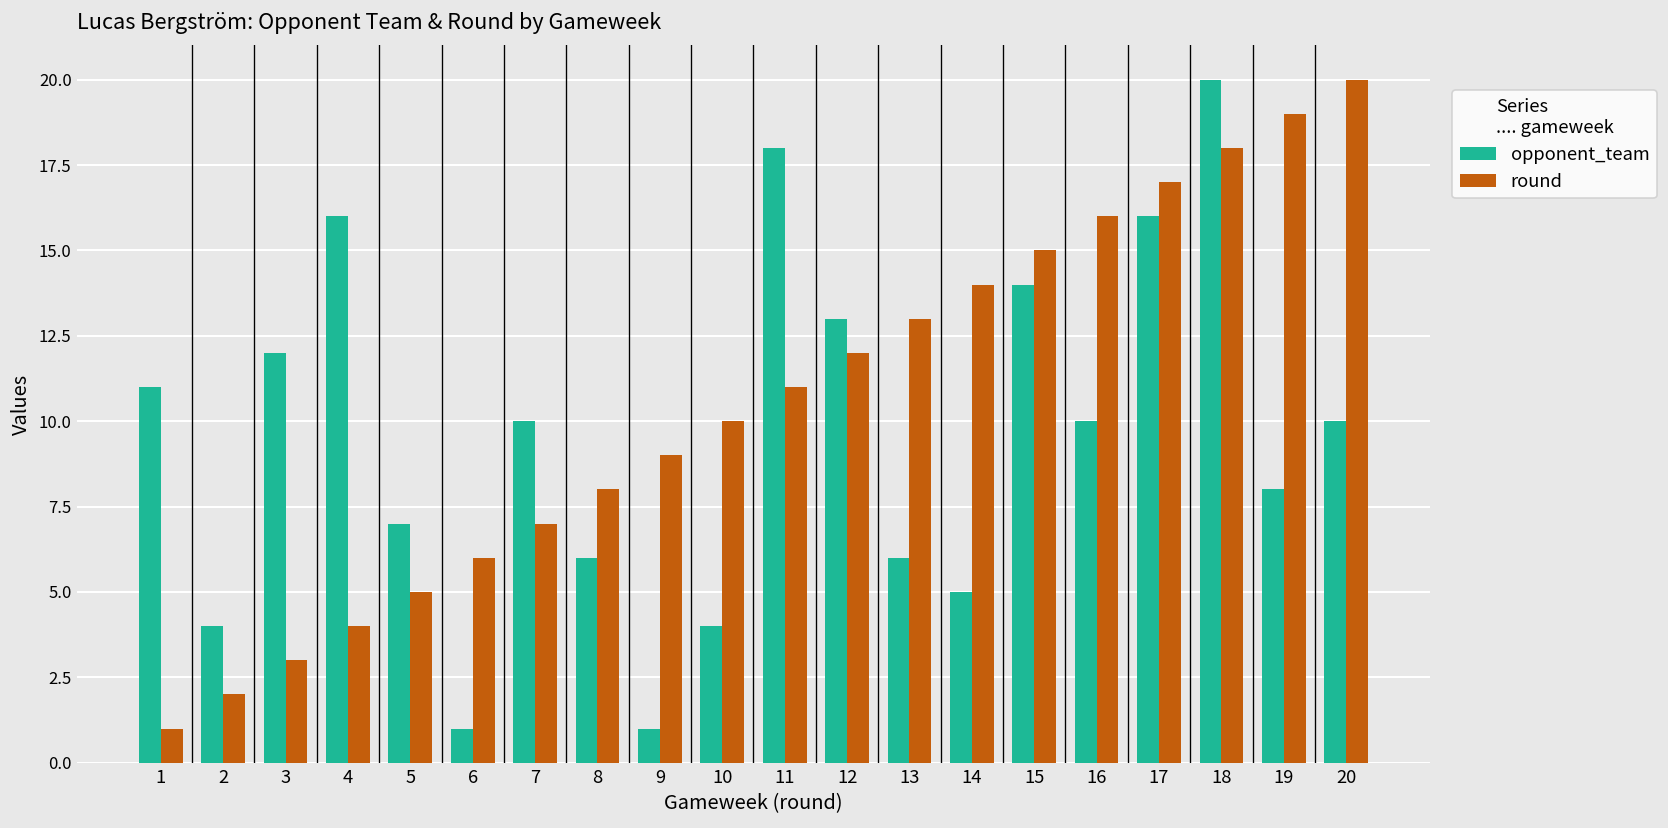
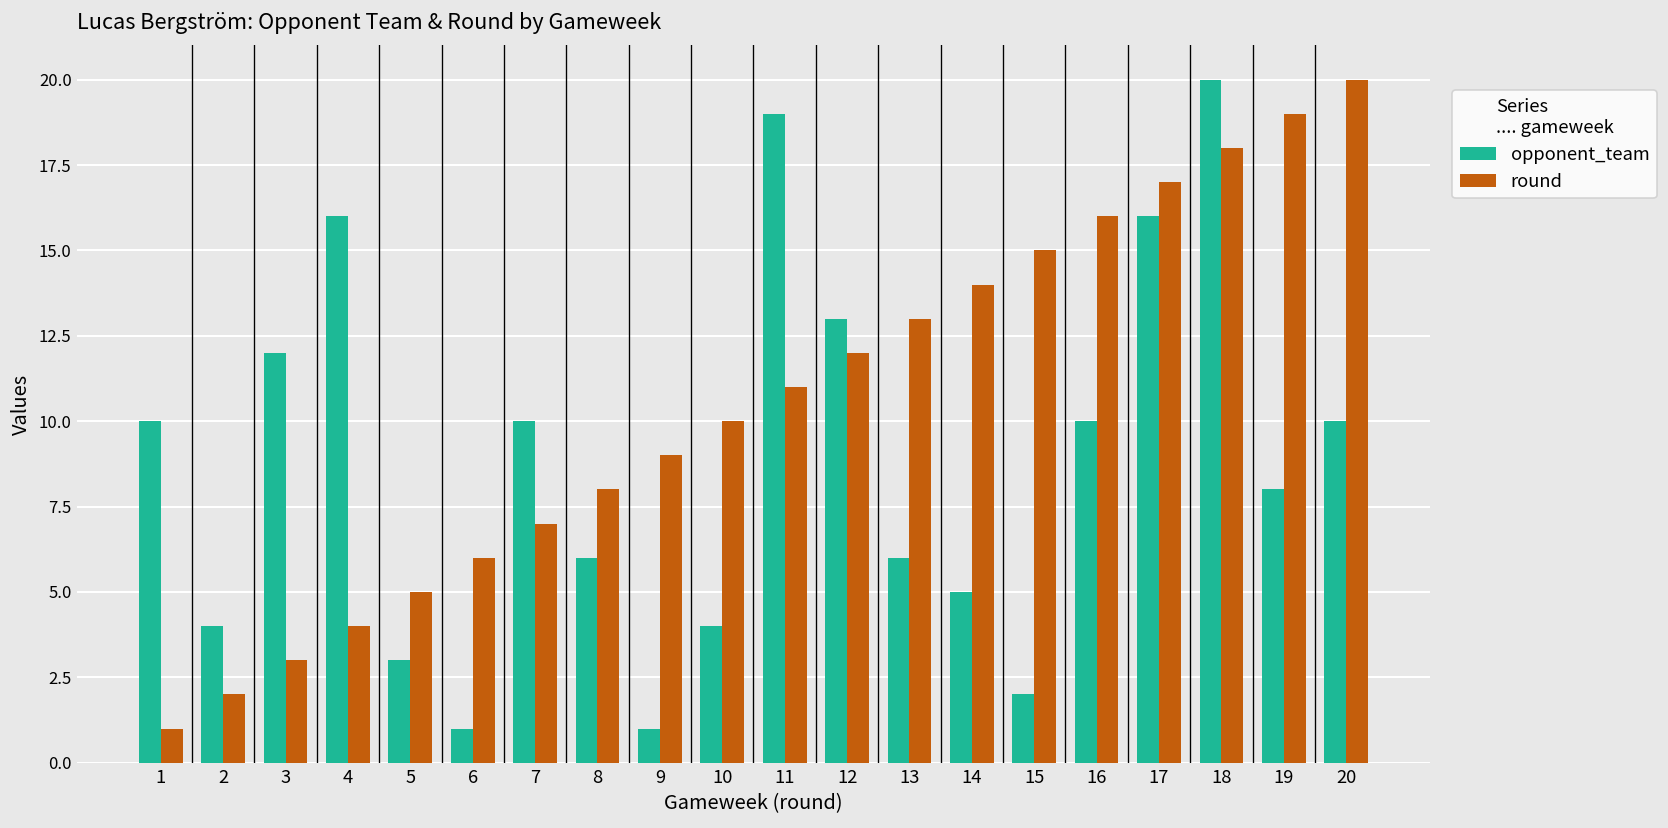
opponent_team, 1: 11 -> 10
opponent_team, 5: 7 -> 3
opponent_team, 11: 18 -> 19
opponent_team, 15: 14 -> 2
